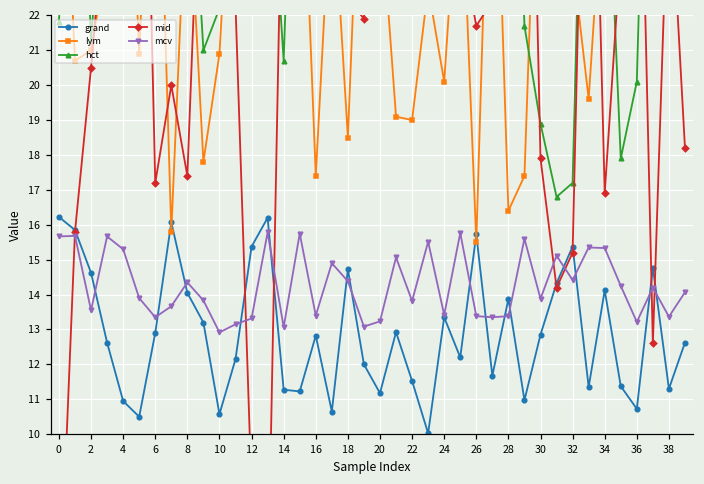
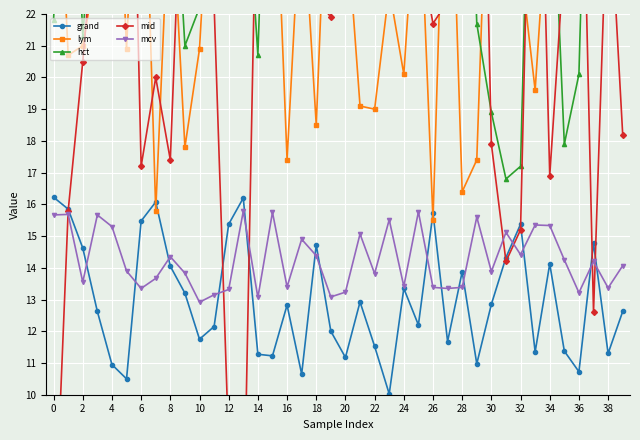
grand, 6: 12.9 -> 15.5
grand, 10: 10.6 -> 11.8
